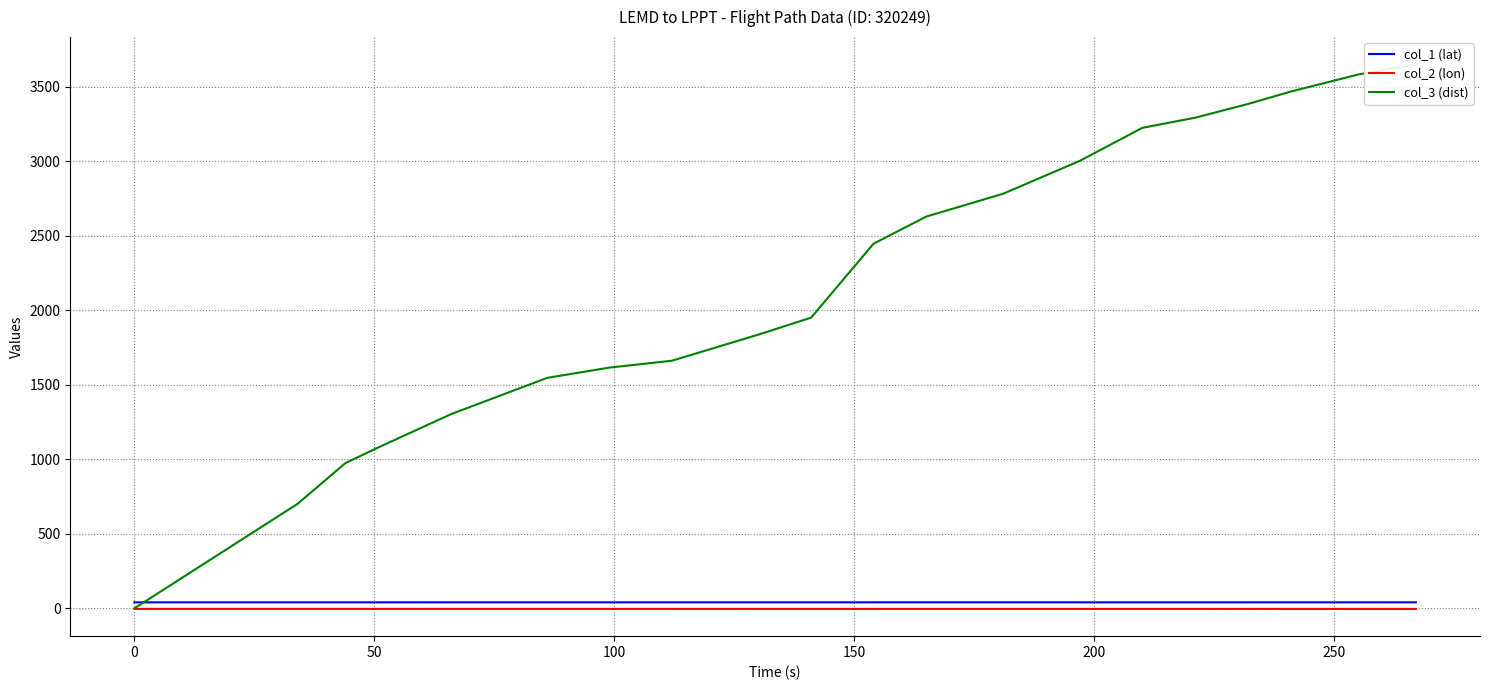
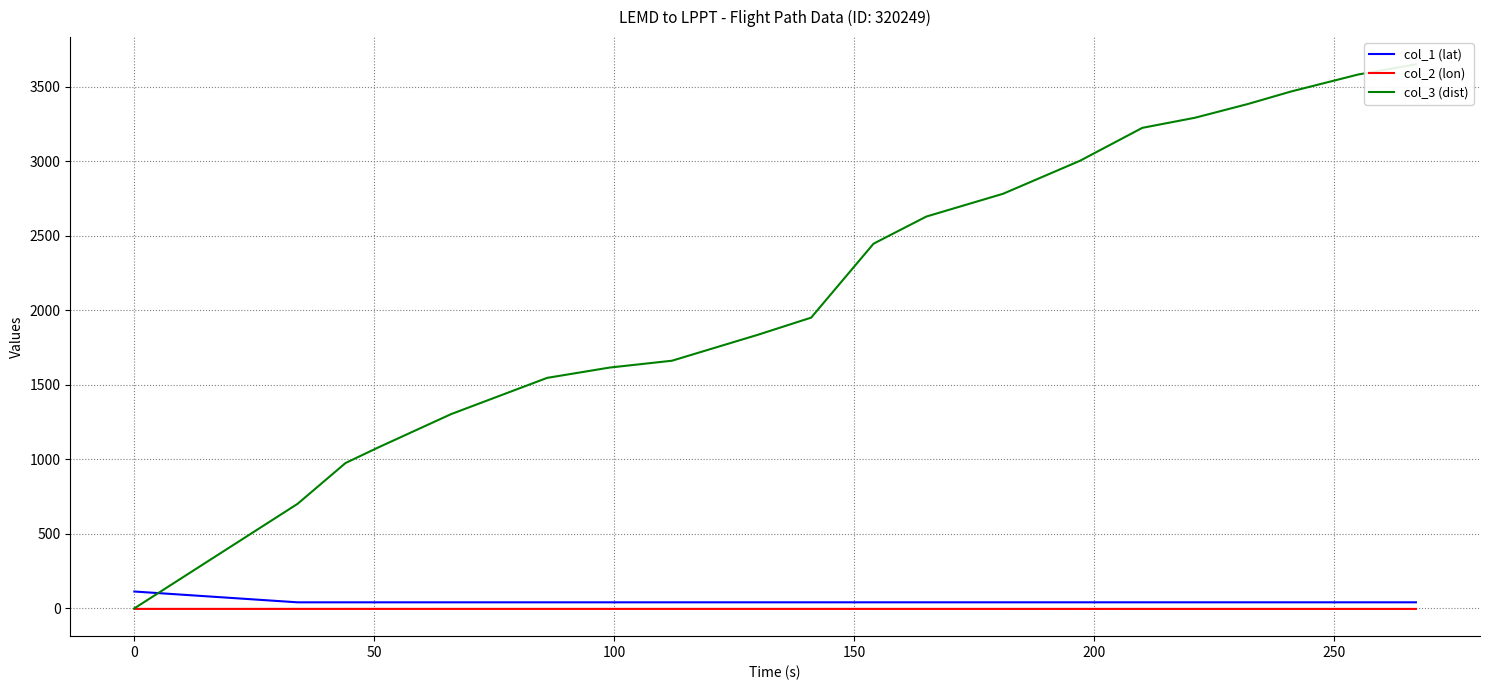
col_1 (lat), 0: 40 -> 110
